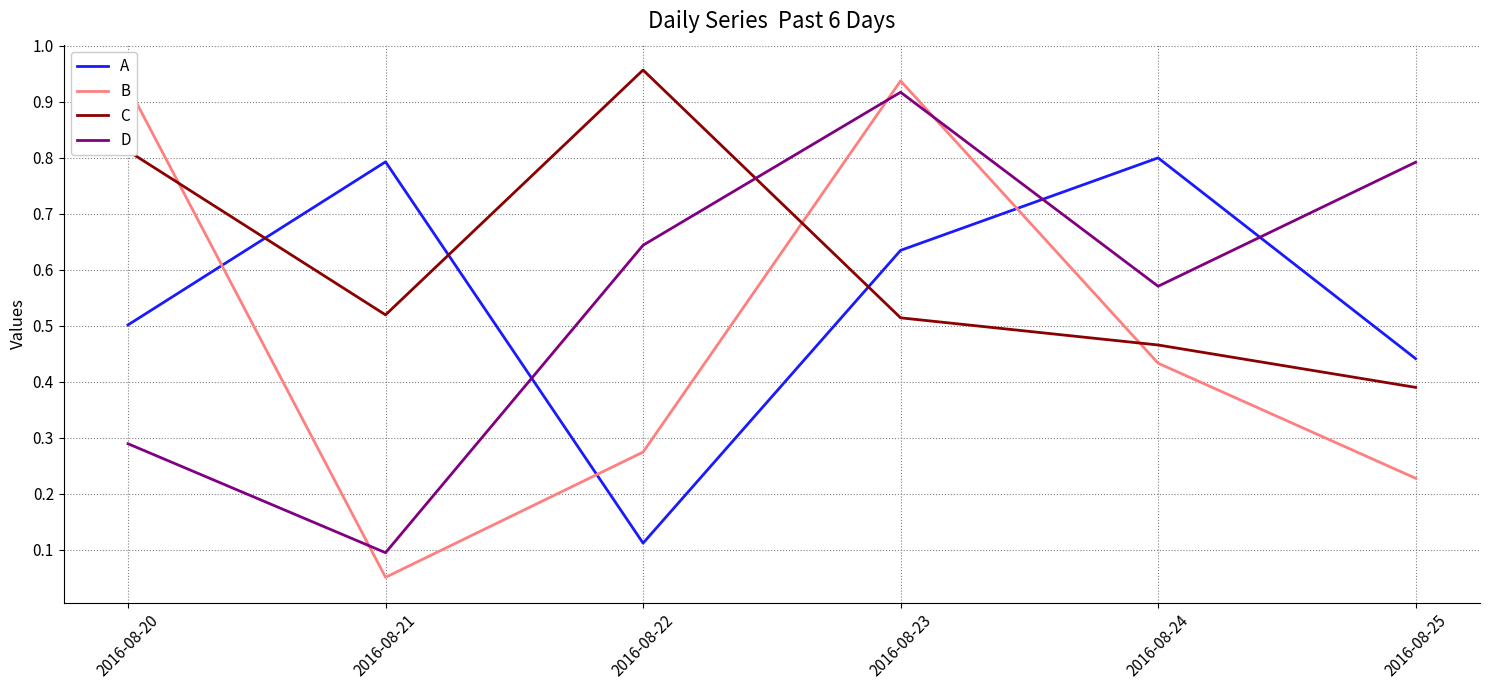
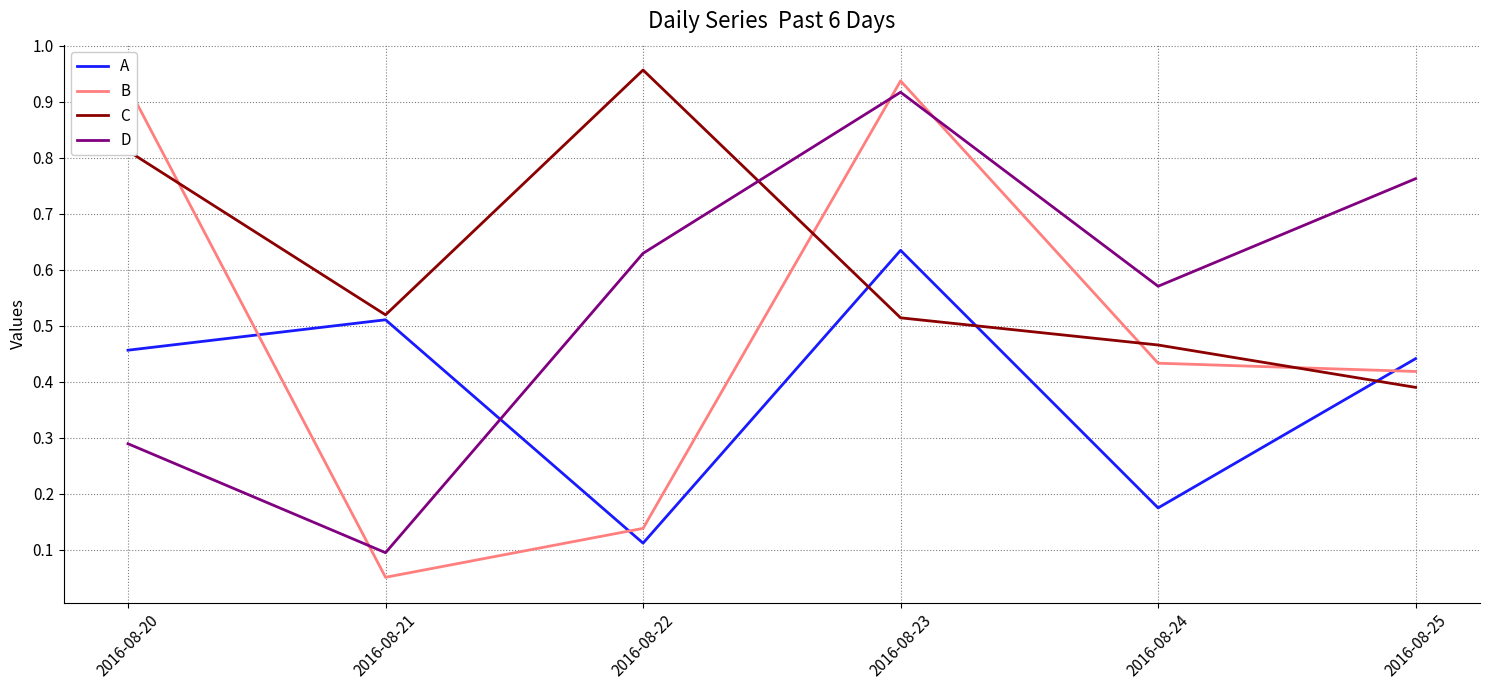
A, 2016-08-20: 0.50 -> 0.46
A, 2016-08-21: 0.79 -> 0.51
B, 2016-08-22: 0.27 -> 0.14
D, 2016-08-22: 0.64 -> 0.63
A, 2016-08-24: 0.80 -> 0.17
B, 2016-08-25: 0.23 -> 0.42
D, 2016-08-25: 0.79 -> 0.76
